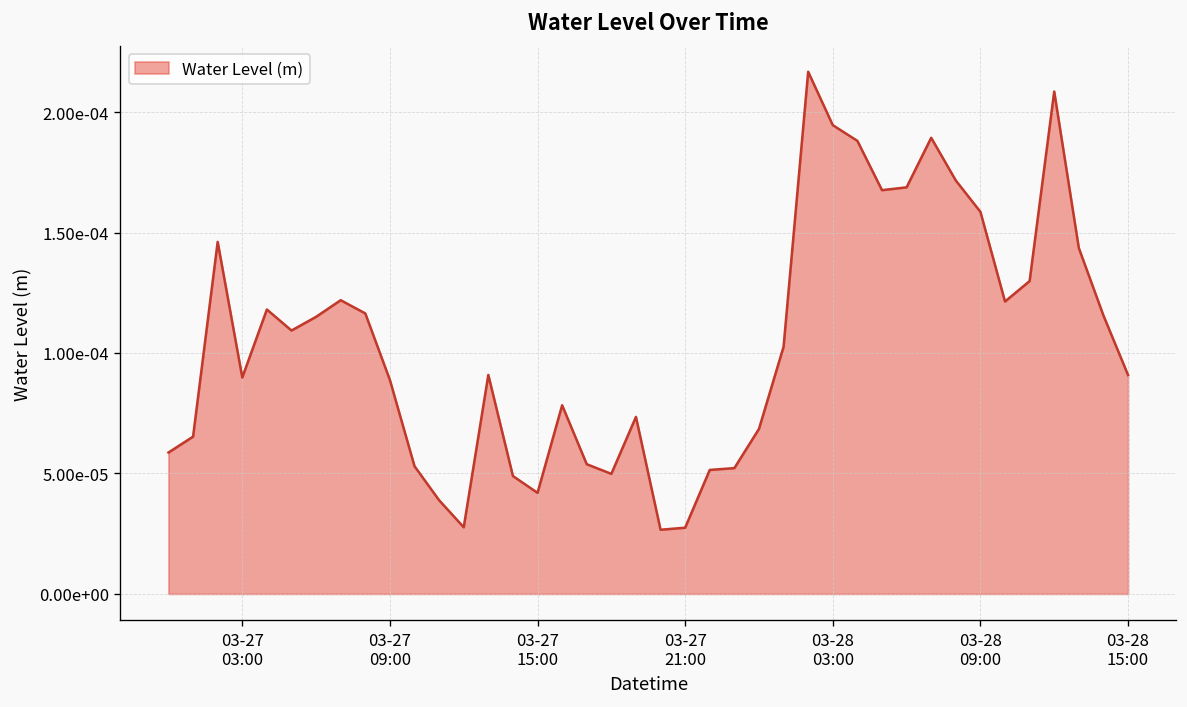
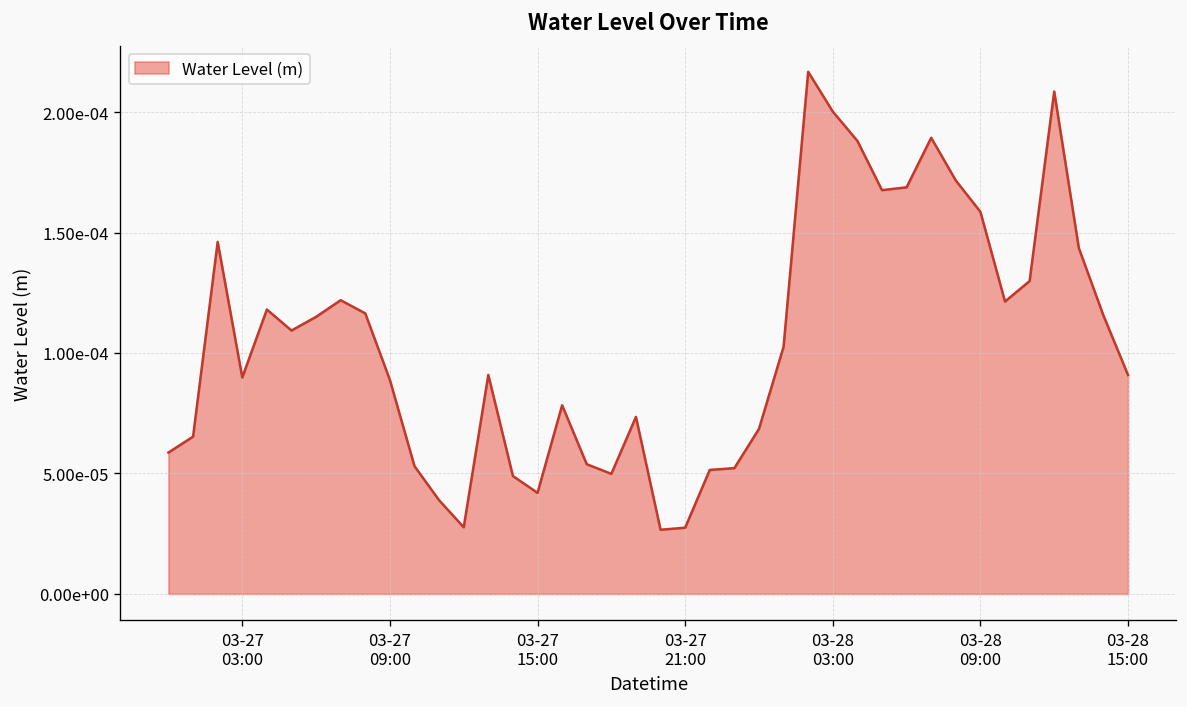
03-28 03:00: 0.000195 -> 0.000200
